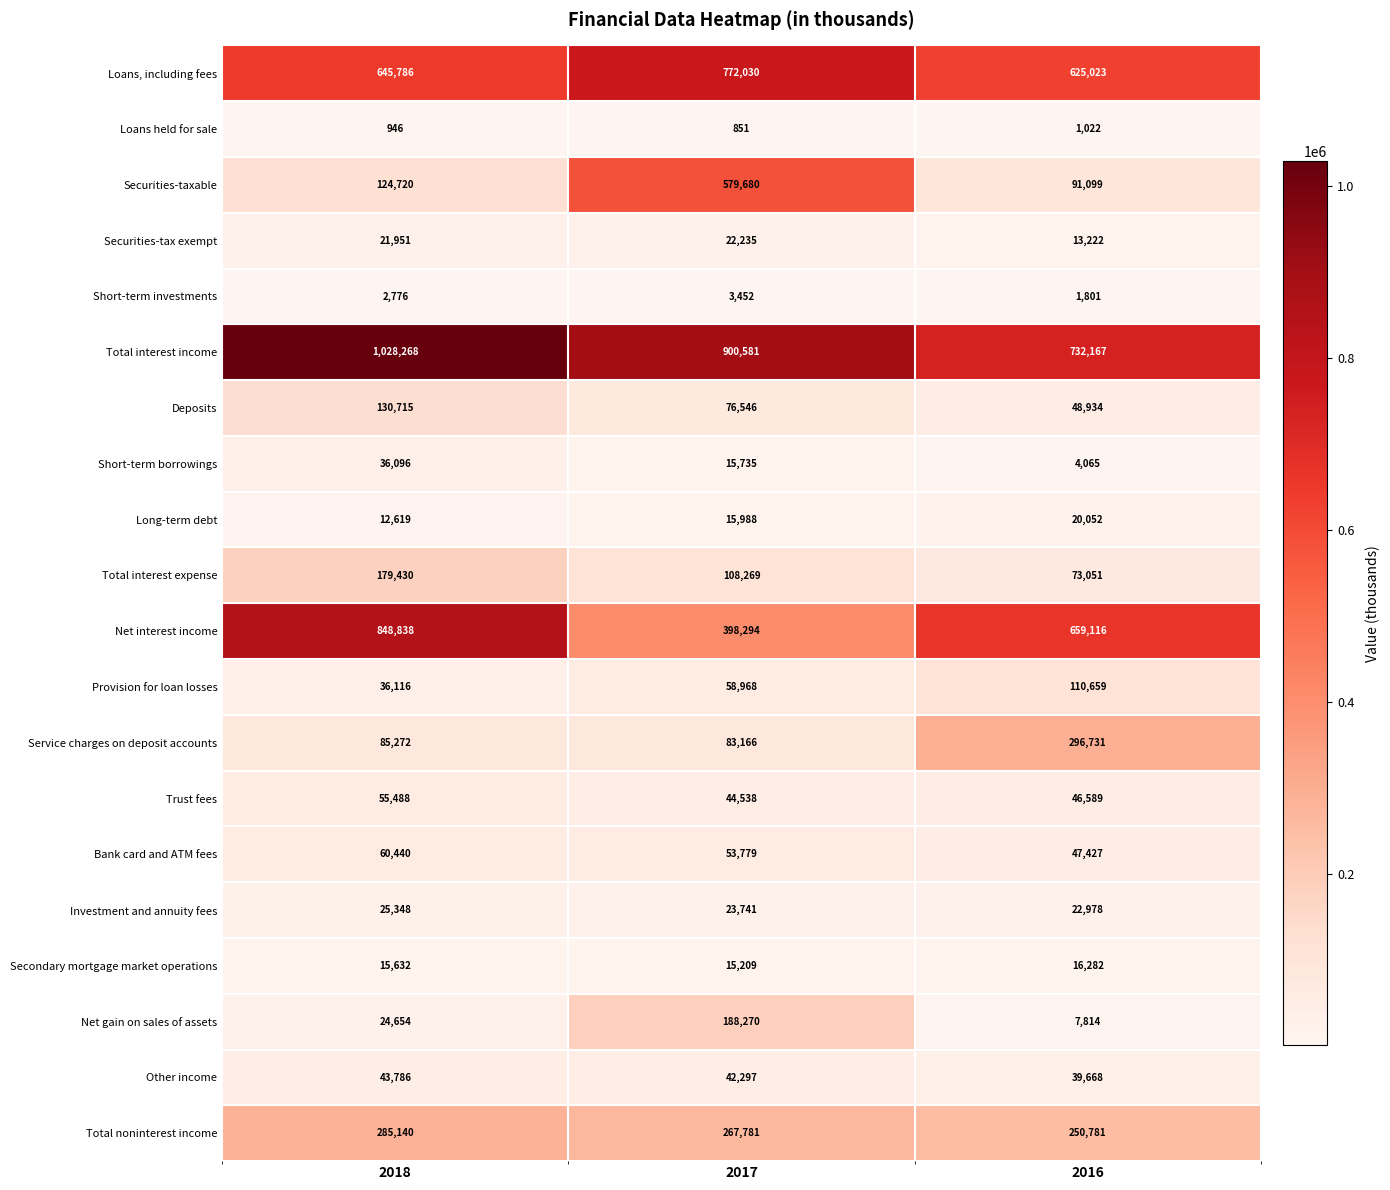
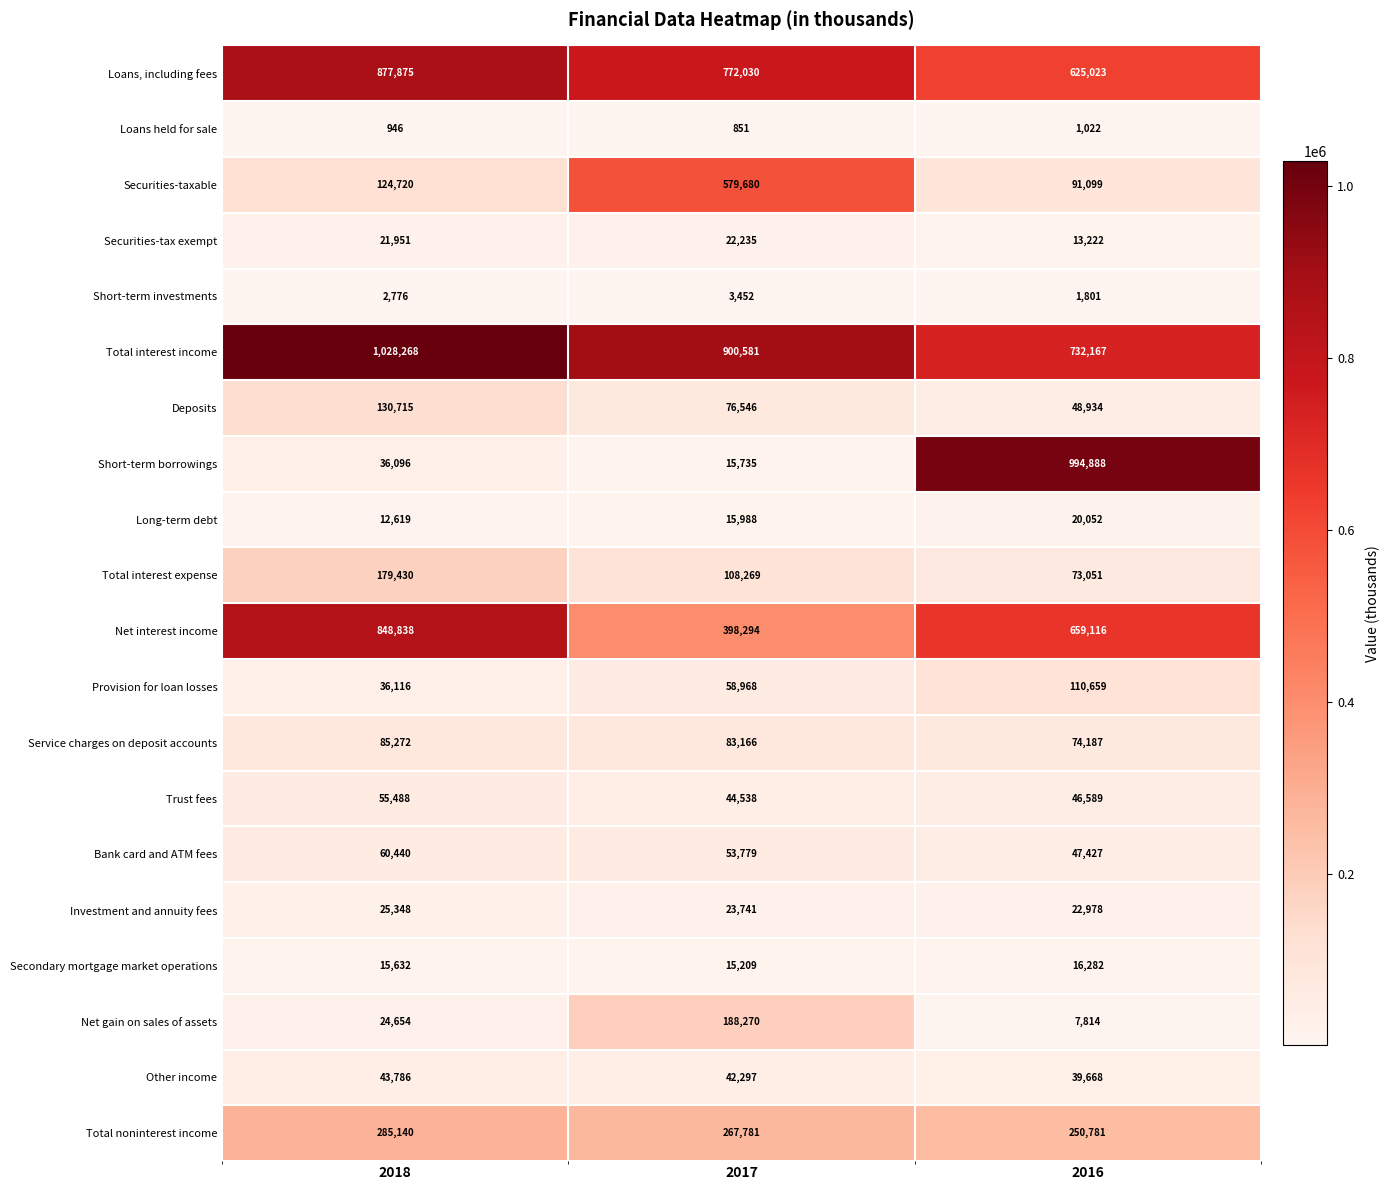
Loans, including fees, 2018: 645,786 -> 877,875
Short-term borrowings, 2016: 4,065 -> 994,888
Service charges on deposit accounts, 2016: 296,731 -> 74,187
